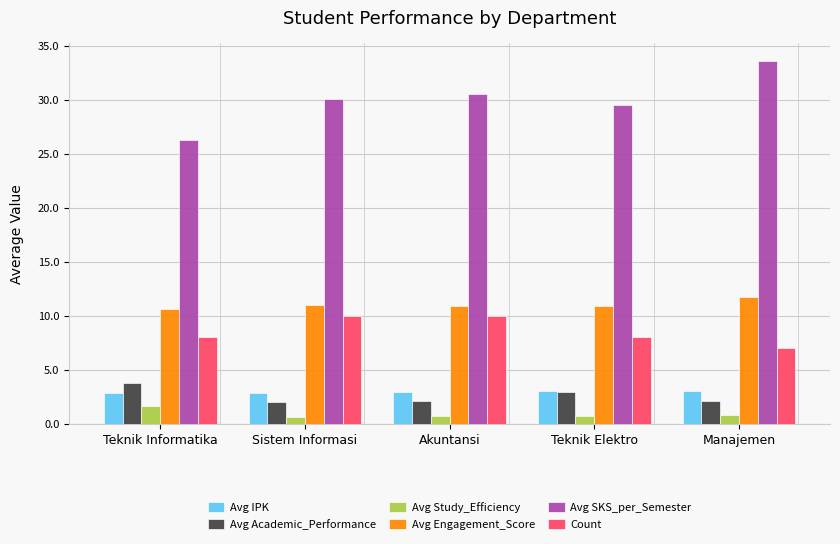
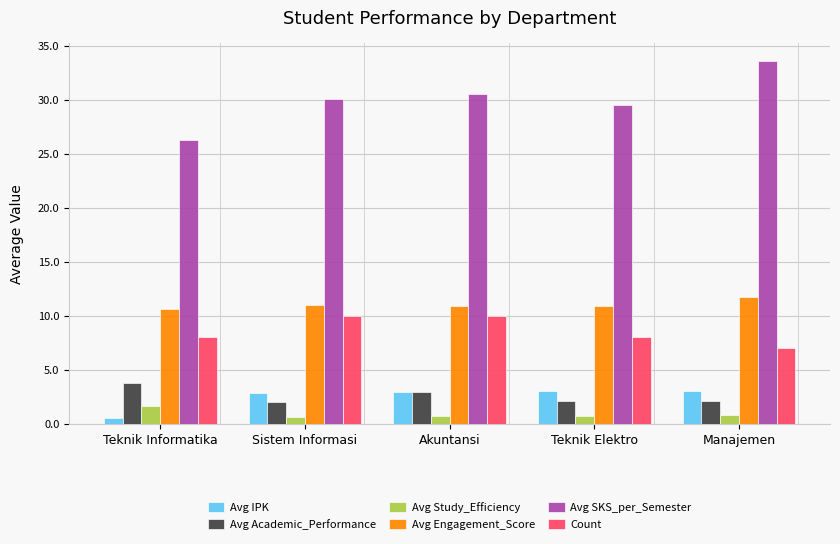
Avg IPK, Teknik Informatika: 2.9 -> 0.6
Avg Academic_Performance, Akuntansi: 2.1 -> 3.0
Avg Academic_Performance, Teknik Elektro: 3.0 -> 2.1
